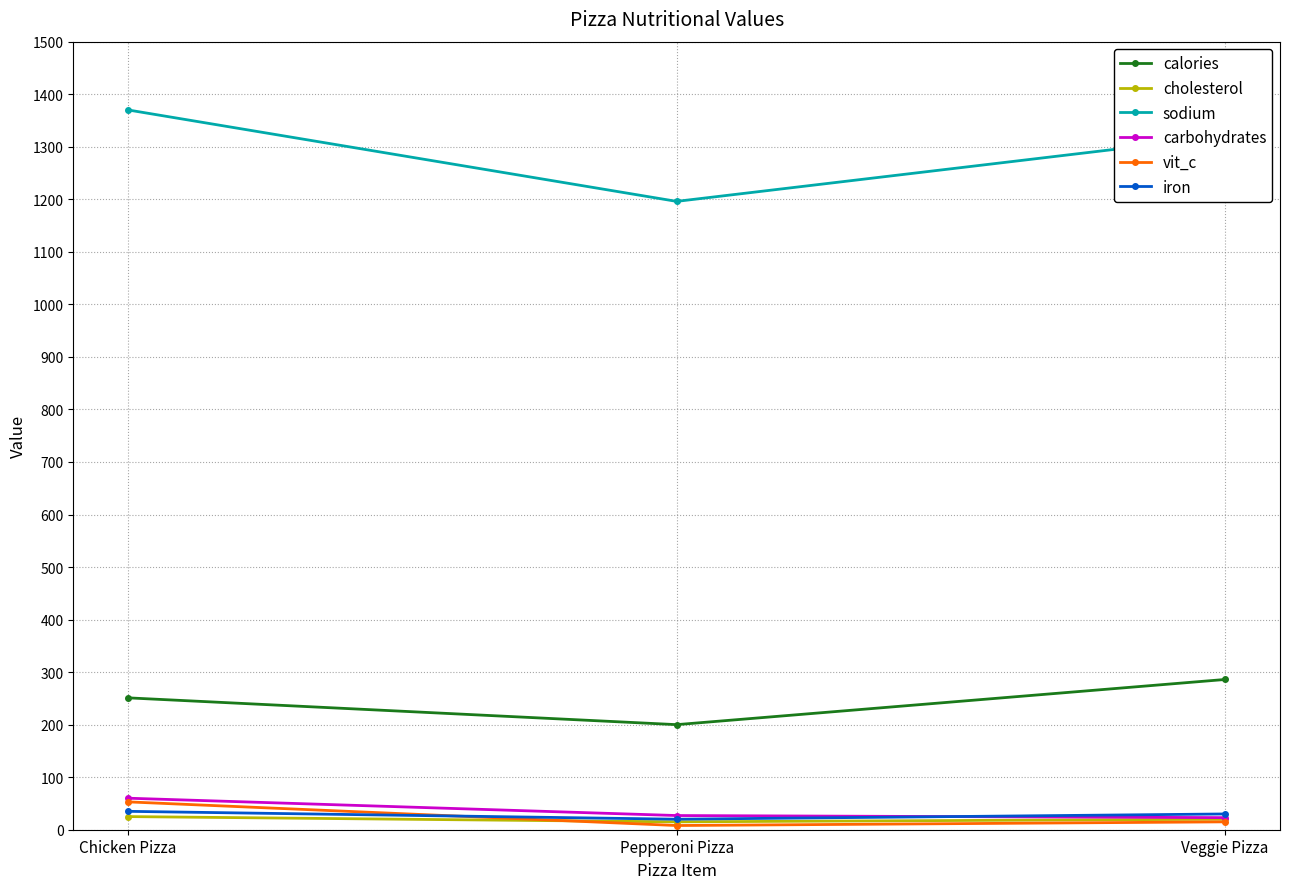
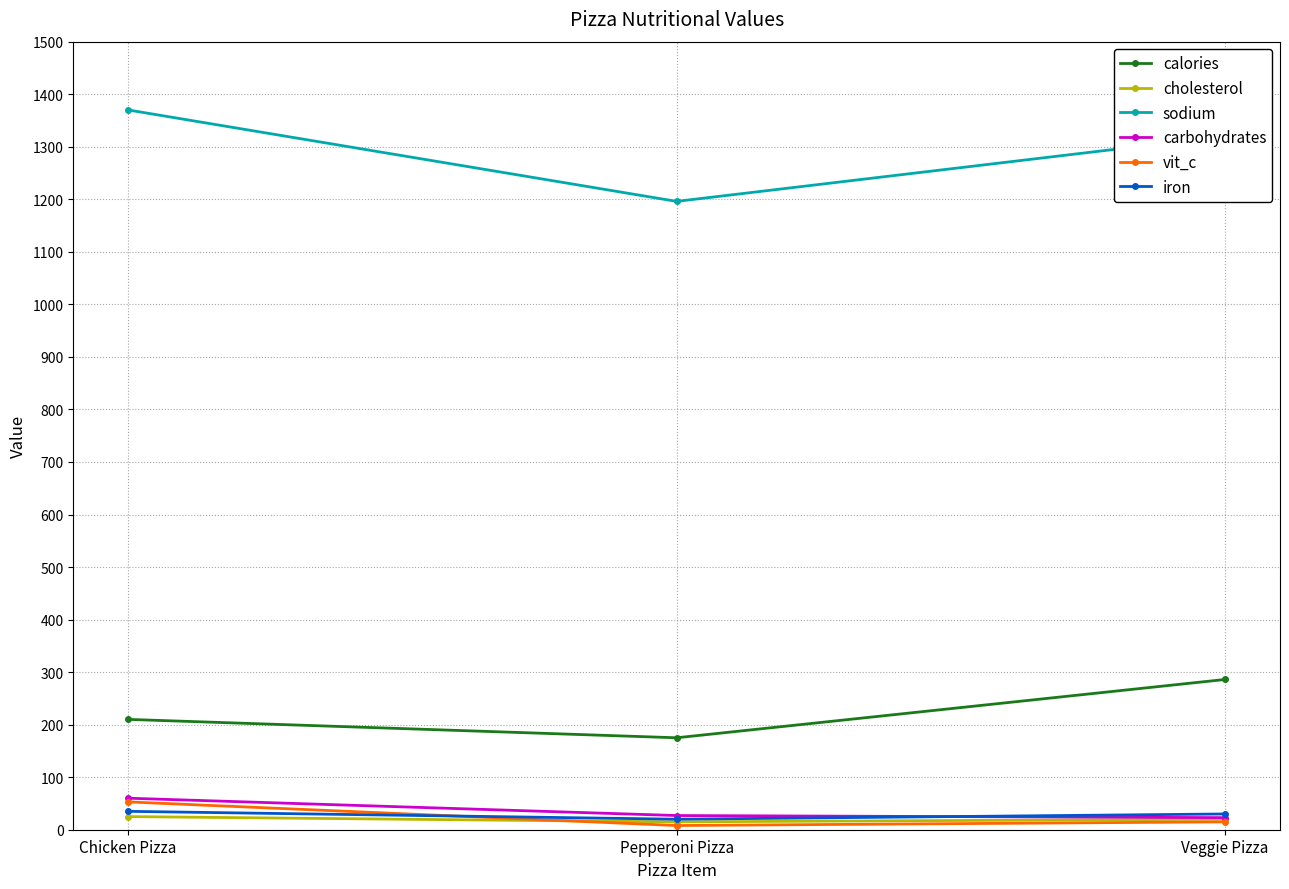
calories, Chicken Pizza: 250 -> 210
calories, Pepperoni Pizza: 200 -> 180
